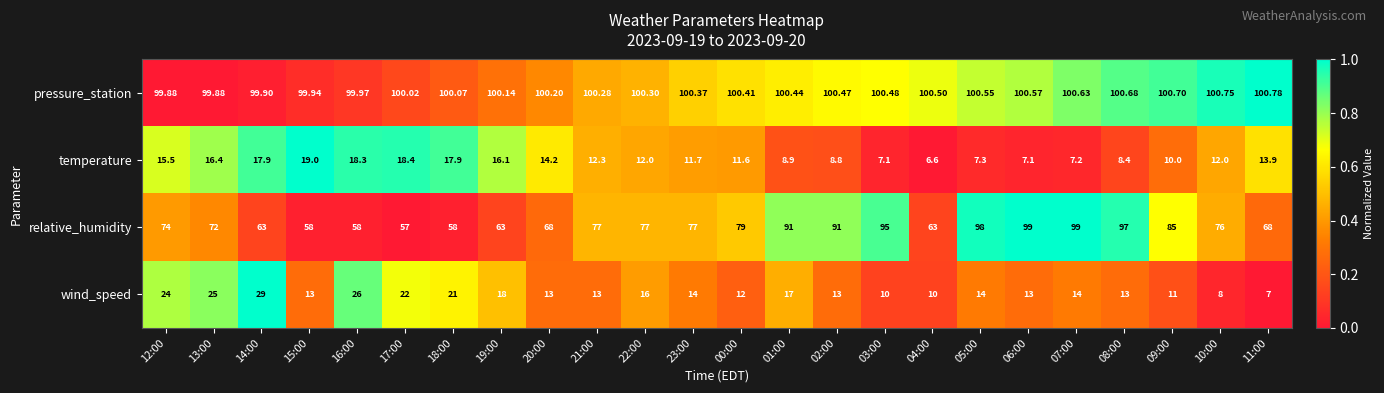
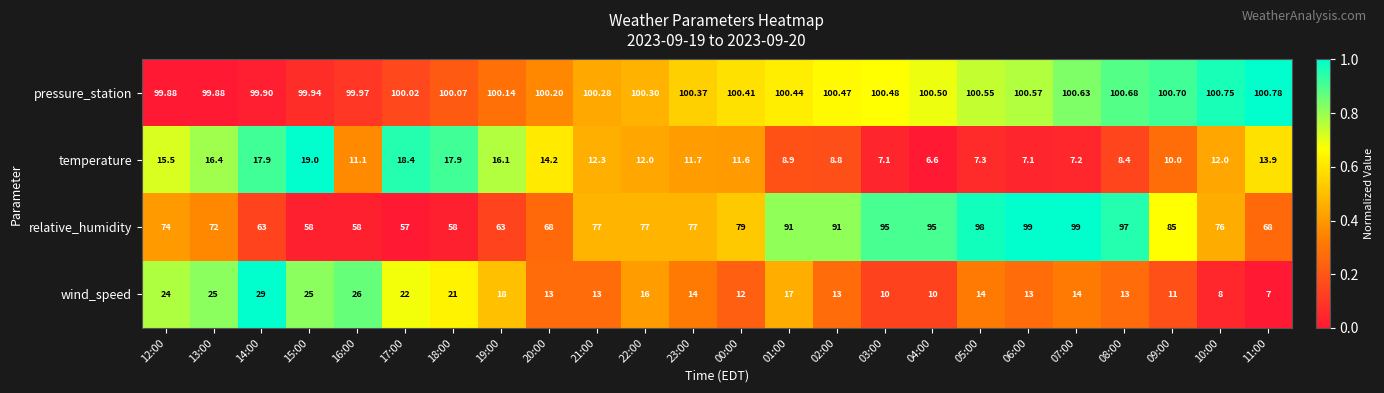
temperature, 16:00: 18.3 -> 11.1
relative_humidity, 04:00: 63 -> 95
wind_speed, 15:00: 13 -> 25
